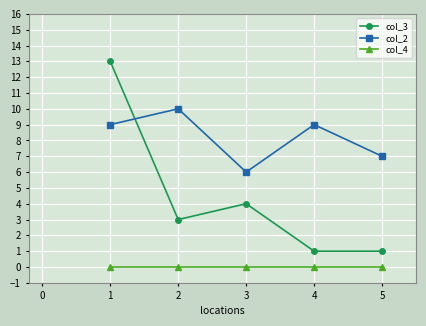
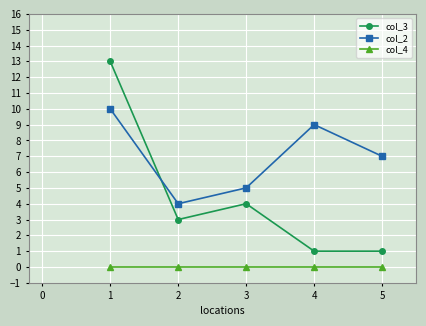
col_2, 1: 9 -> 10
col_2, 2: 10 -> 4
col_2, 3: 6 -> 5
